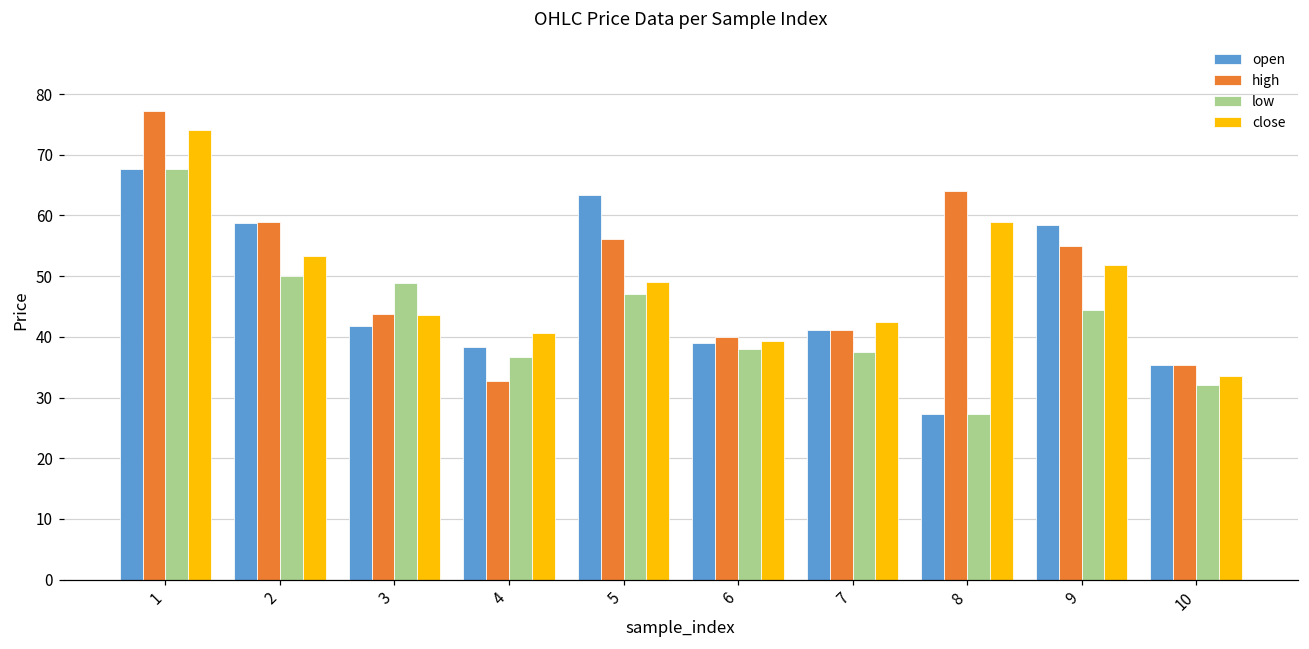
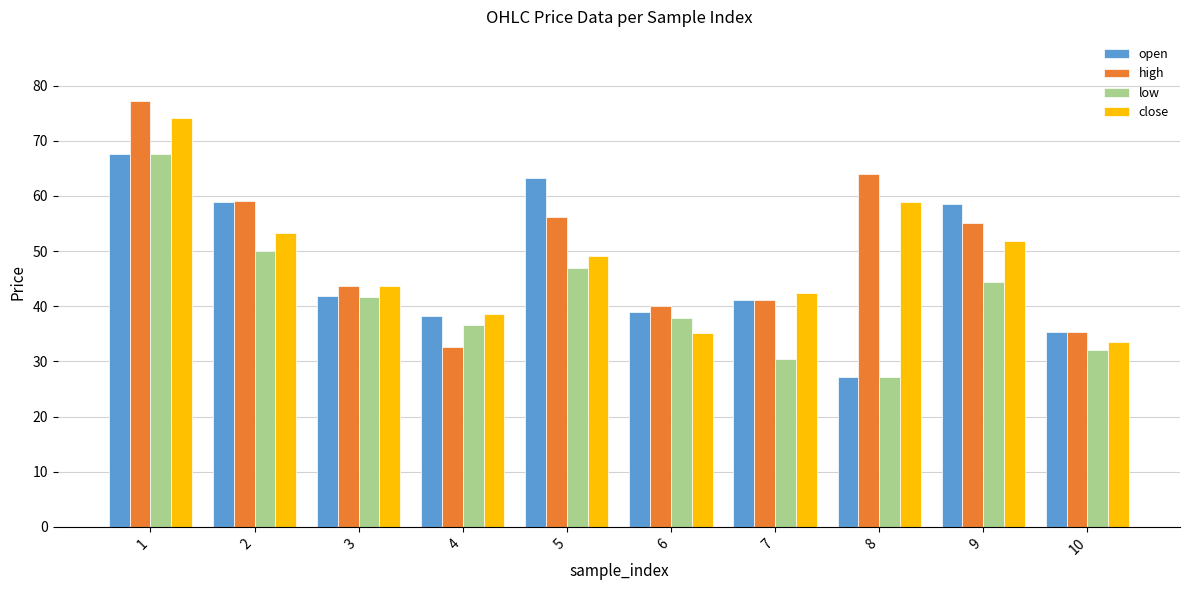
low, 3: 49 -> 42
close, 4: 41 -> 39
close, 6: 39 -> 35
low, 7: 38 -> 30
